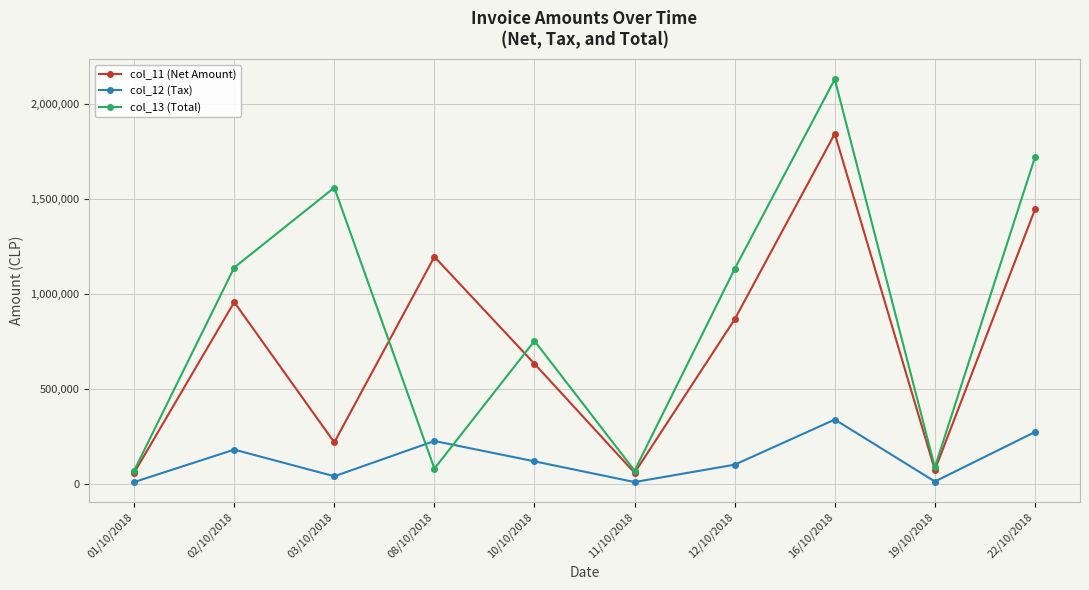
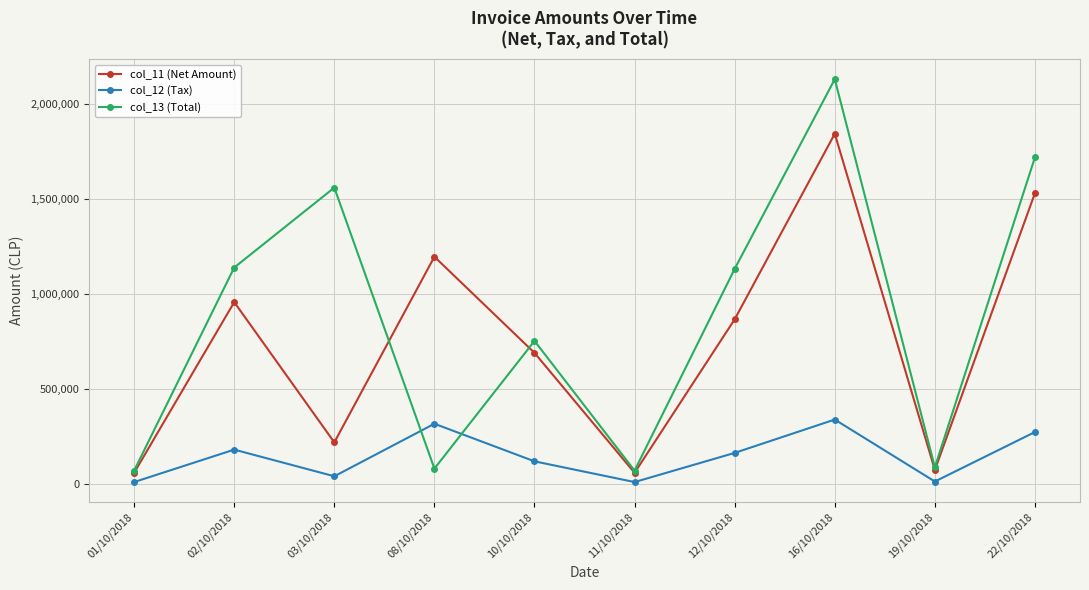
col_12 (Tax), 08/10/2018: 230,000 -> 320,000
col_11 (Net Amount), 10/10/2018: 630,000 -> 690,000
col_12 (Tax), 12/10/2018: 100,000 -> 160,000
col_11 (Net Amount), 22/10/2018: 1,440,000 -> 1,530,000
